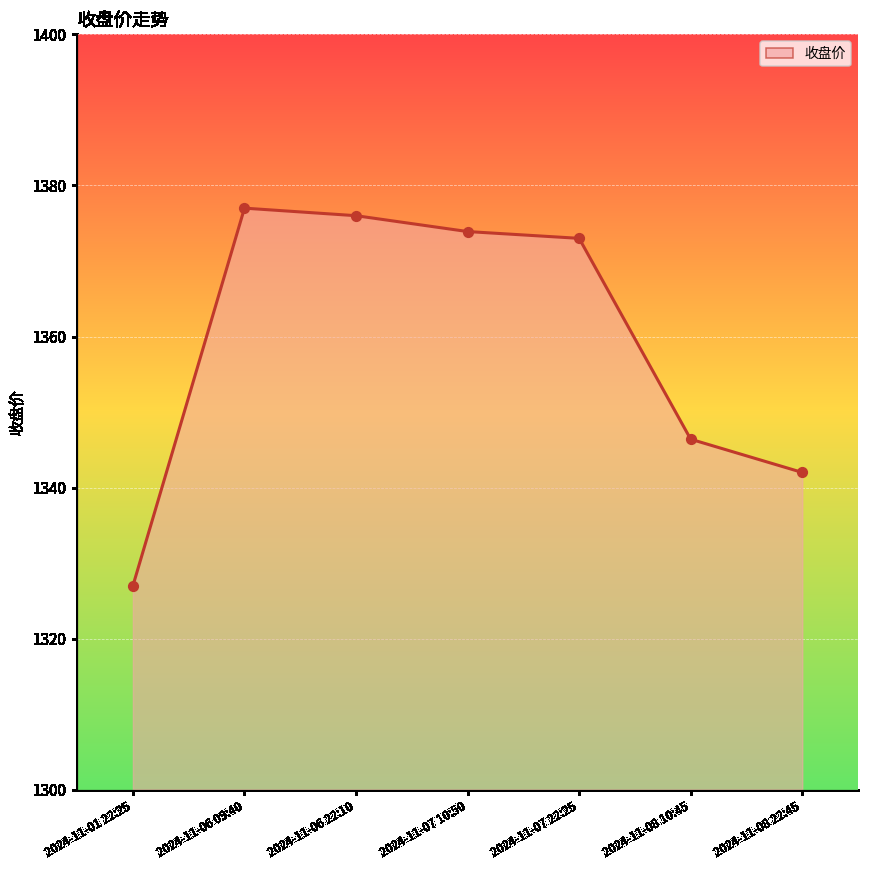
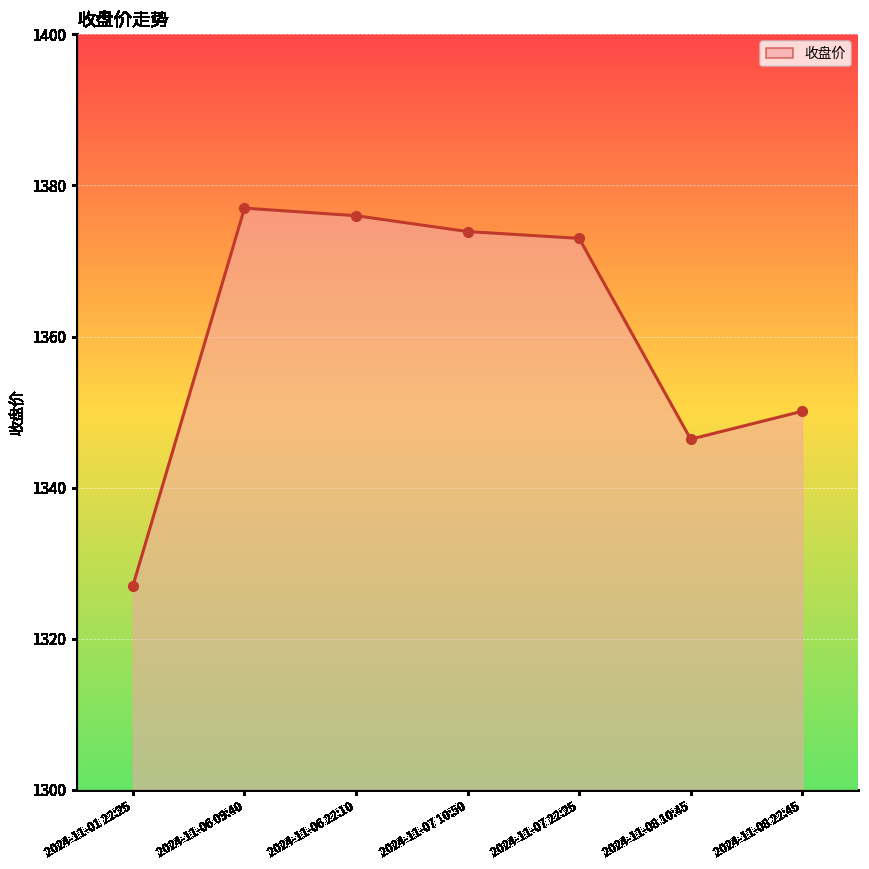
2024-11-08 22:45: 1342 -> 1350
